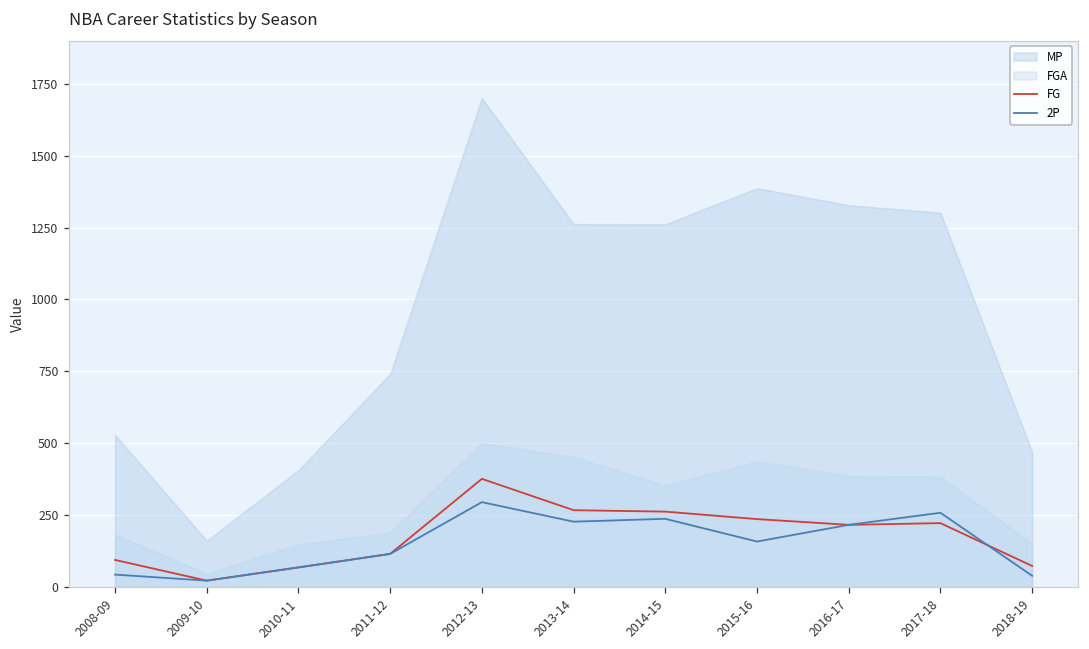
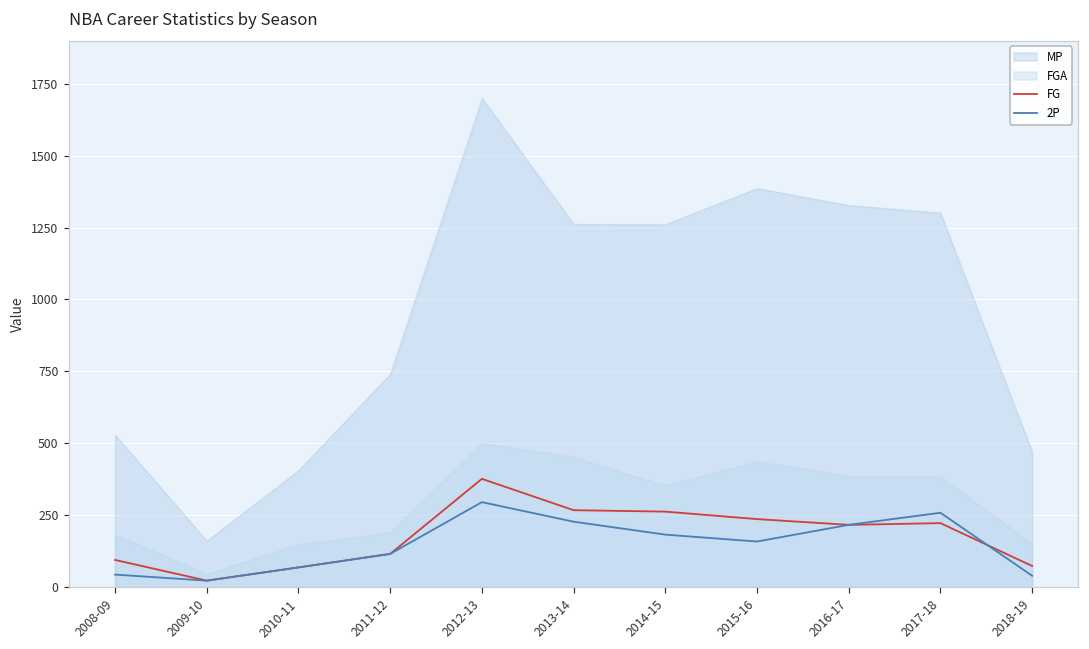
2P, 2014-15: 240 -> 180
